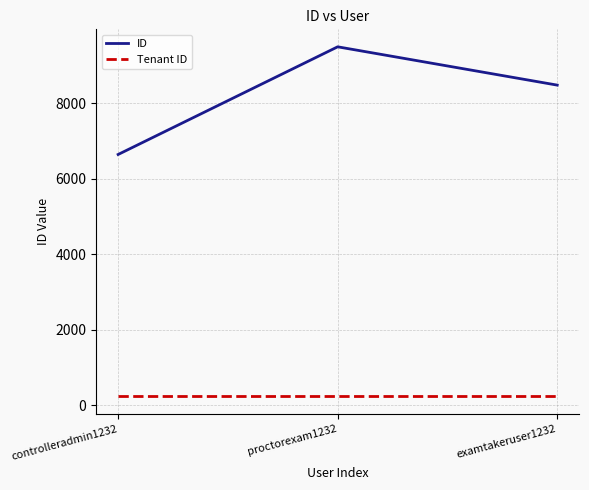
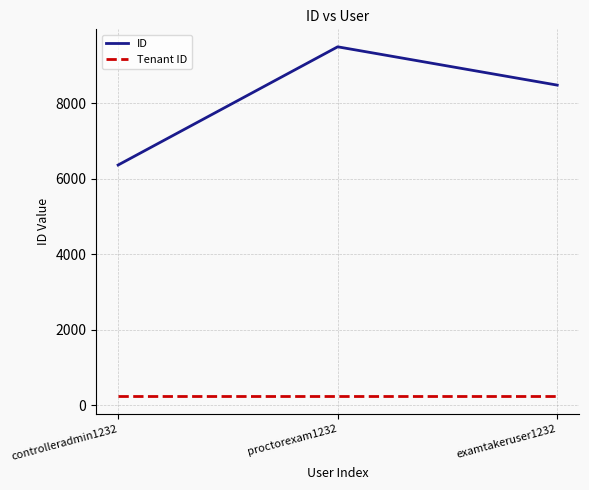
ID, controlleradmin1232: 6600 -> 6400
